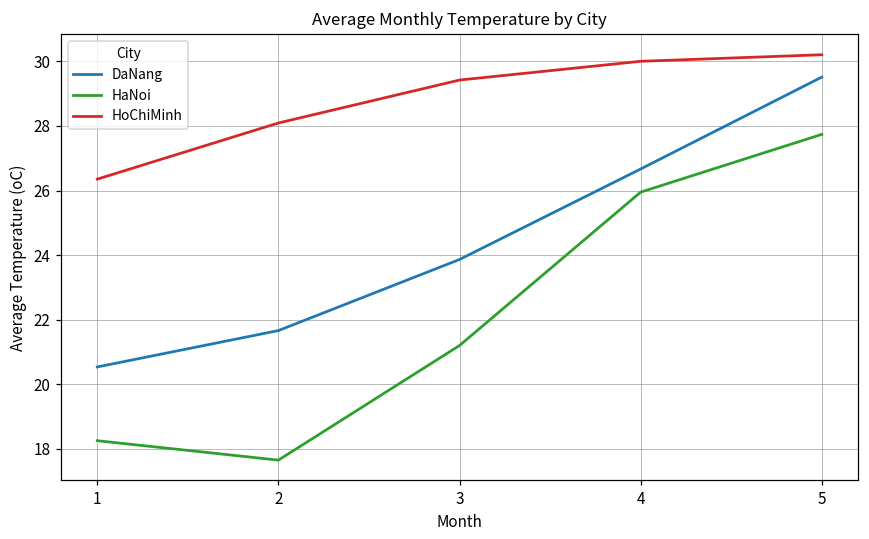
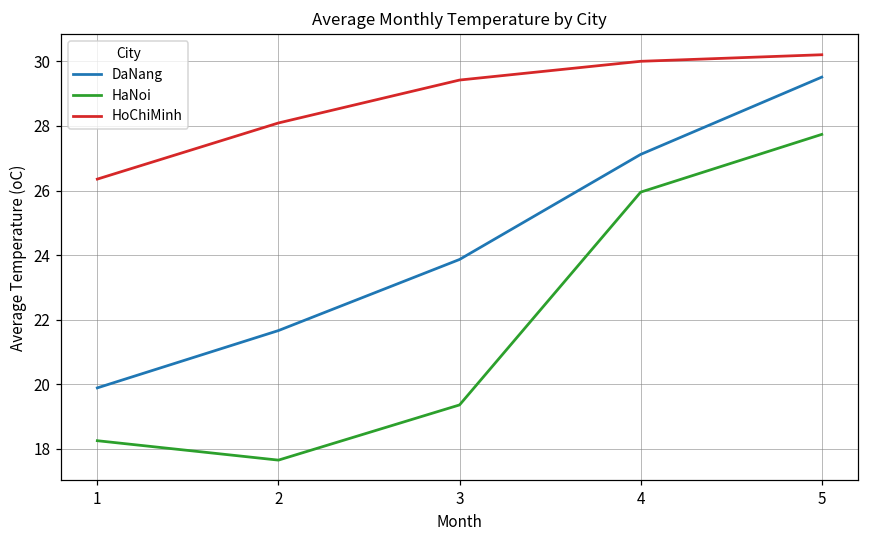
DaNang, 1: 20.5 -> 19.9
HaNoi, 3: 21.2 -> 19.4
DaNang, 4: 26.7 -> 27.1
